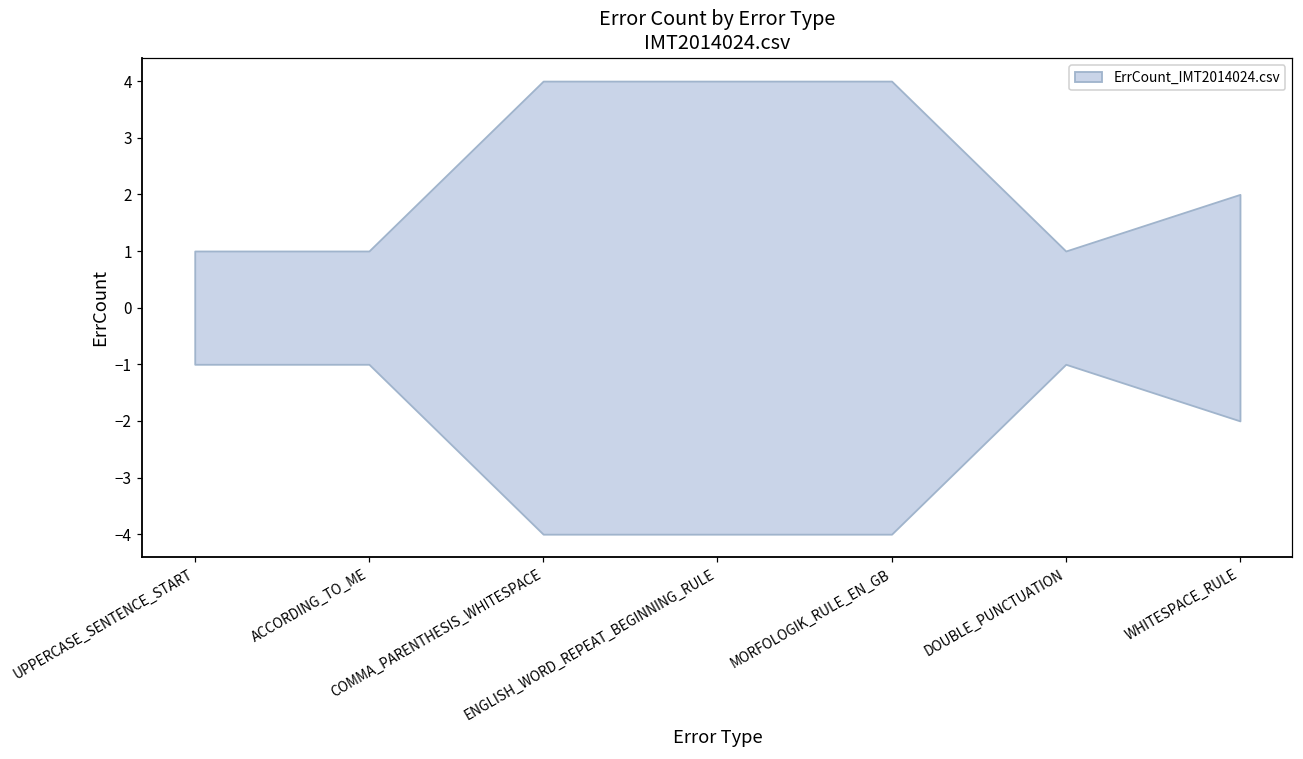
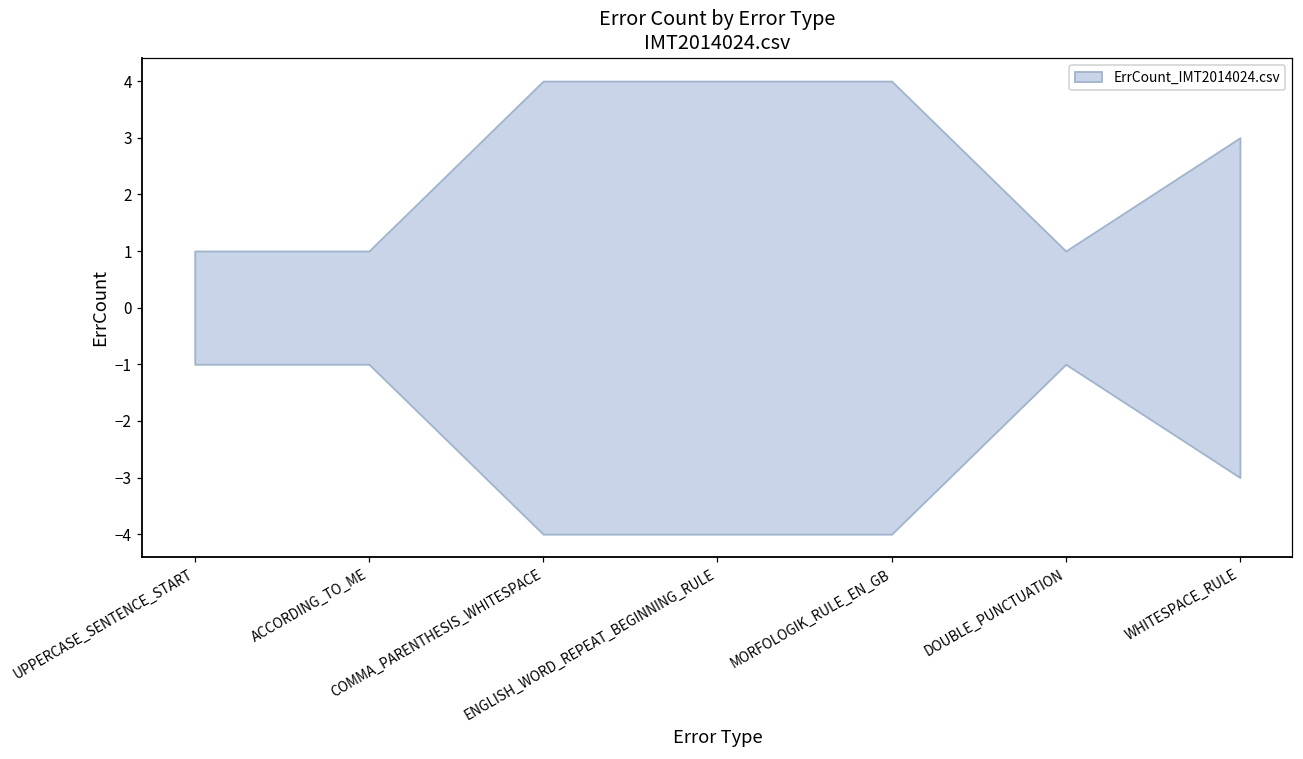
WHITESPACE_RULE: 2 -> 3
